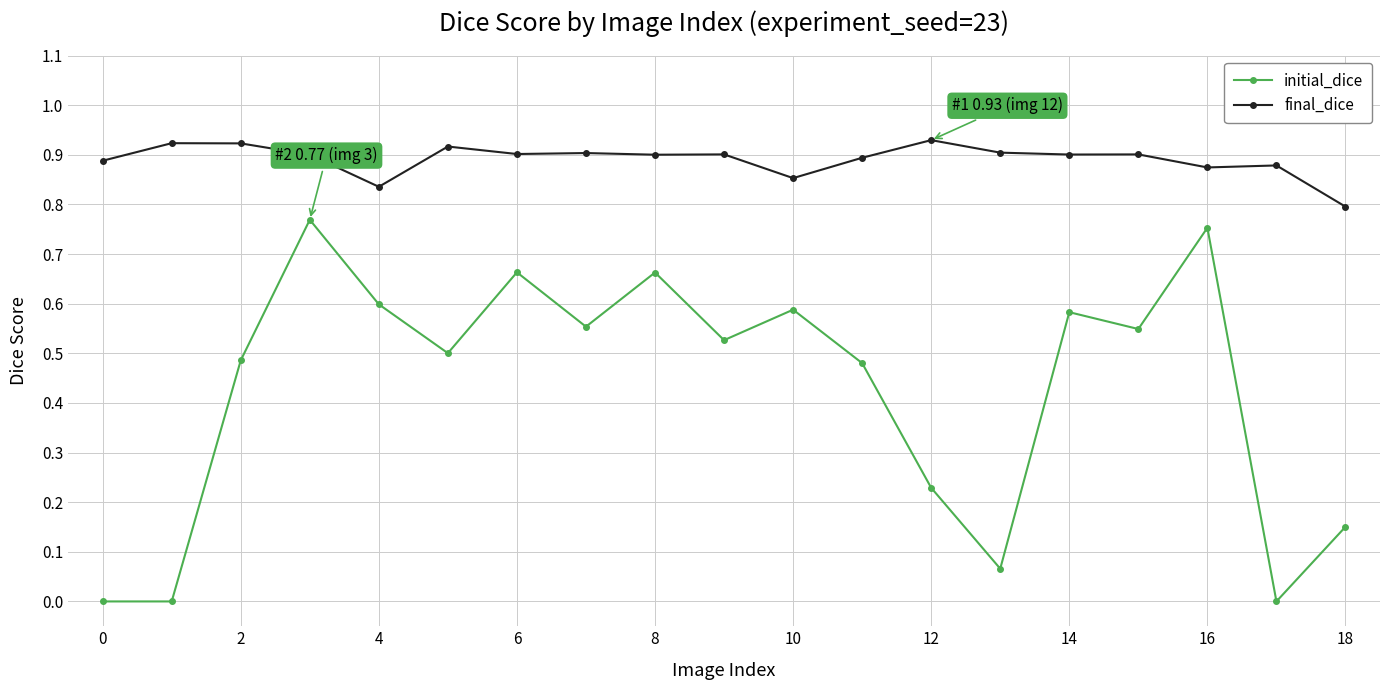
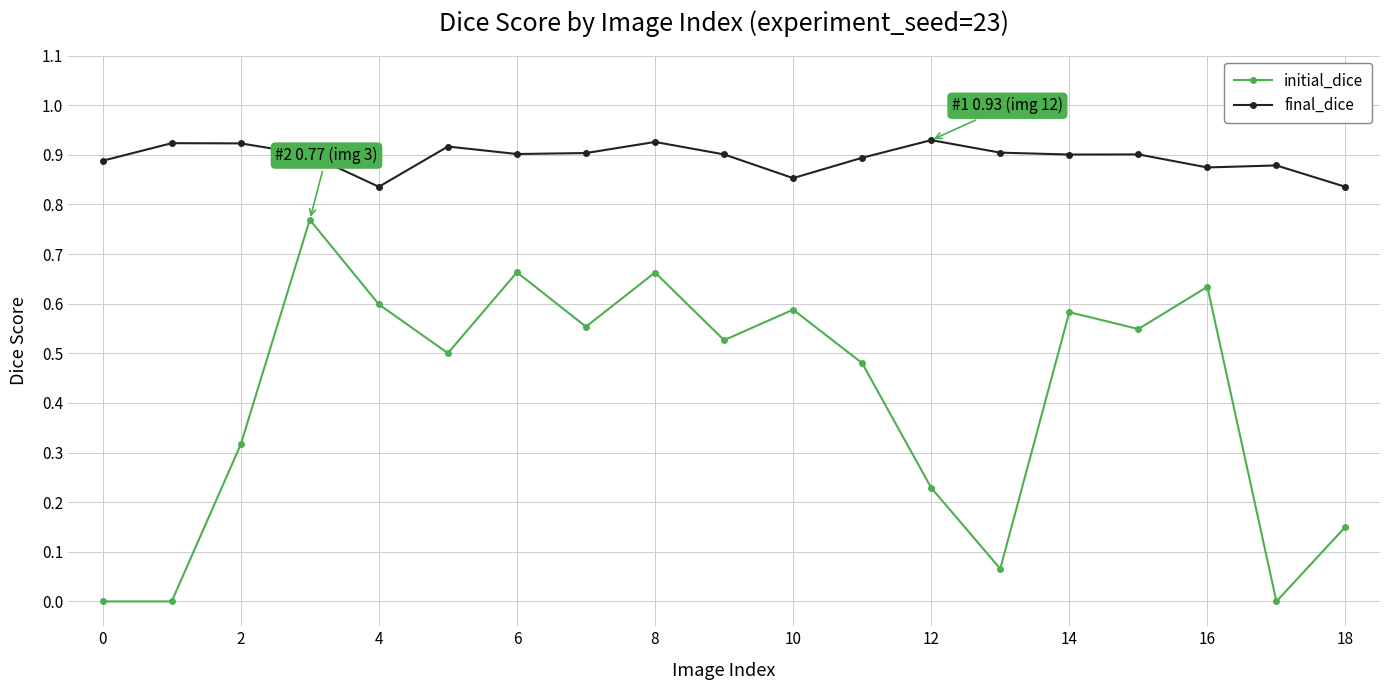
initial_dice, 2: 0.49 -> 0.32
final_dice, 8: 0.90 -> 0.93
initial_dice, 16: 0.75 -> 0.63
final_dice, 18: 0.80 -> 0.84
